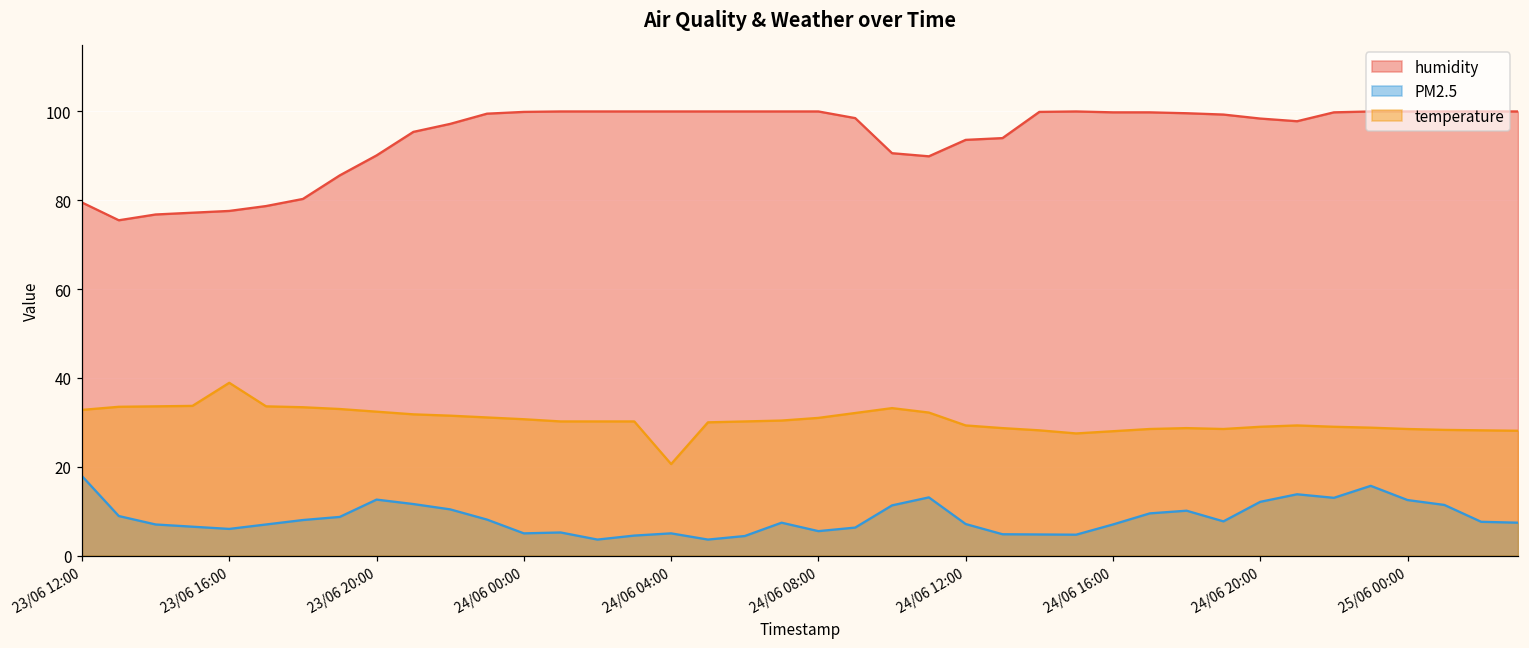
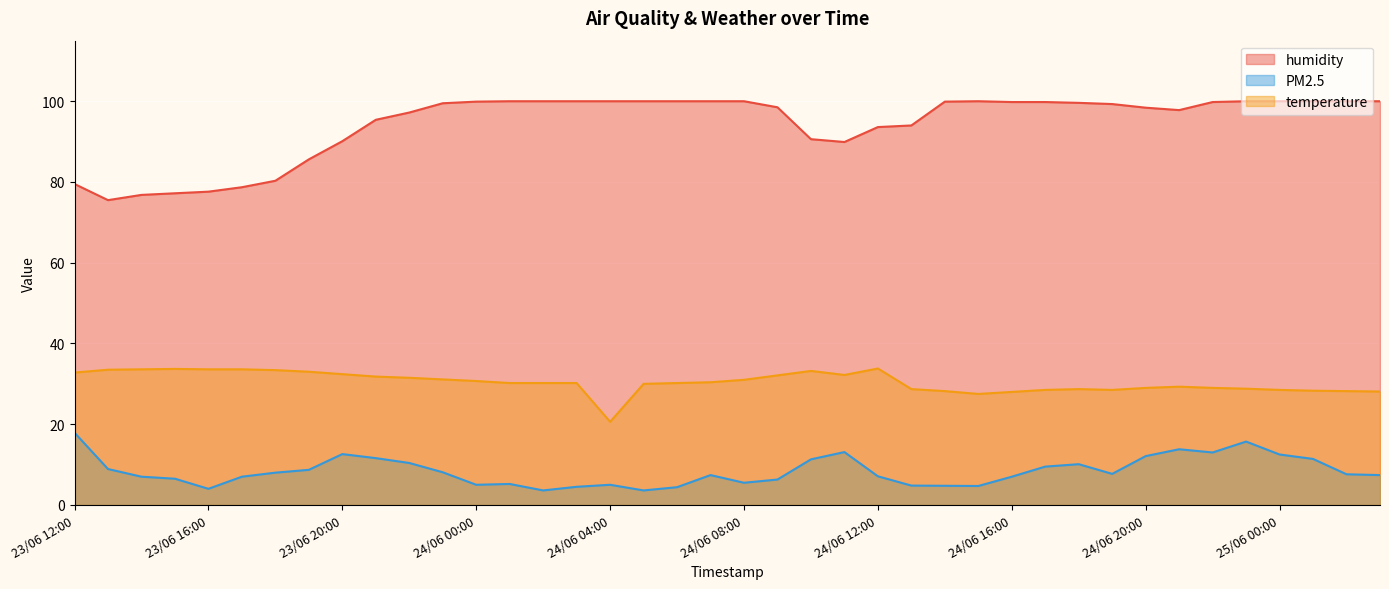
PM2.5, 23/06 16:00: 6 -> 4
temperature, 23/06 16:00: 39 -> 34
temperature, 24/06 12:00: 29 -> 34
